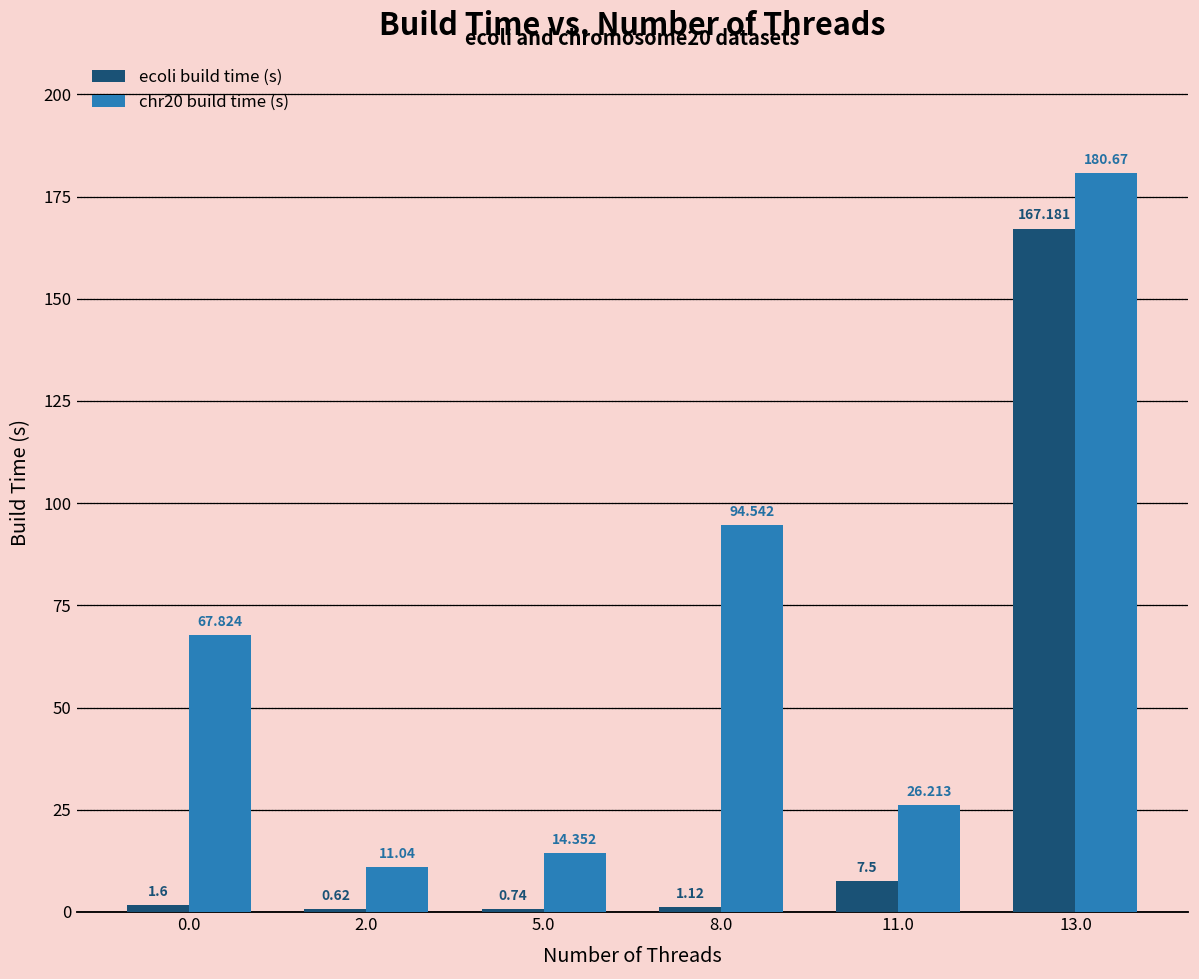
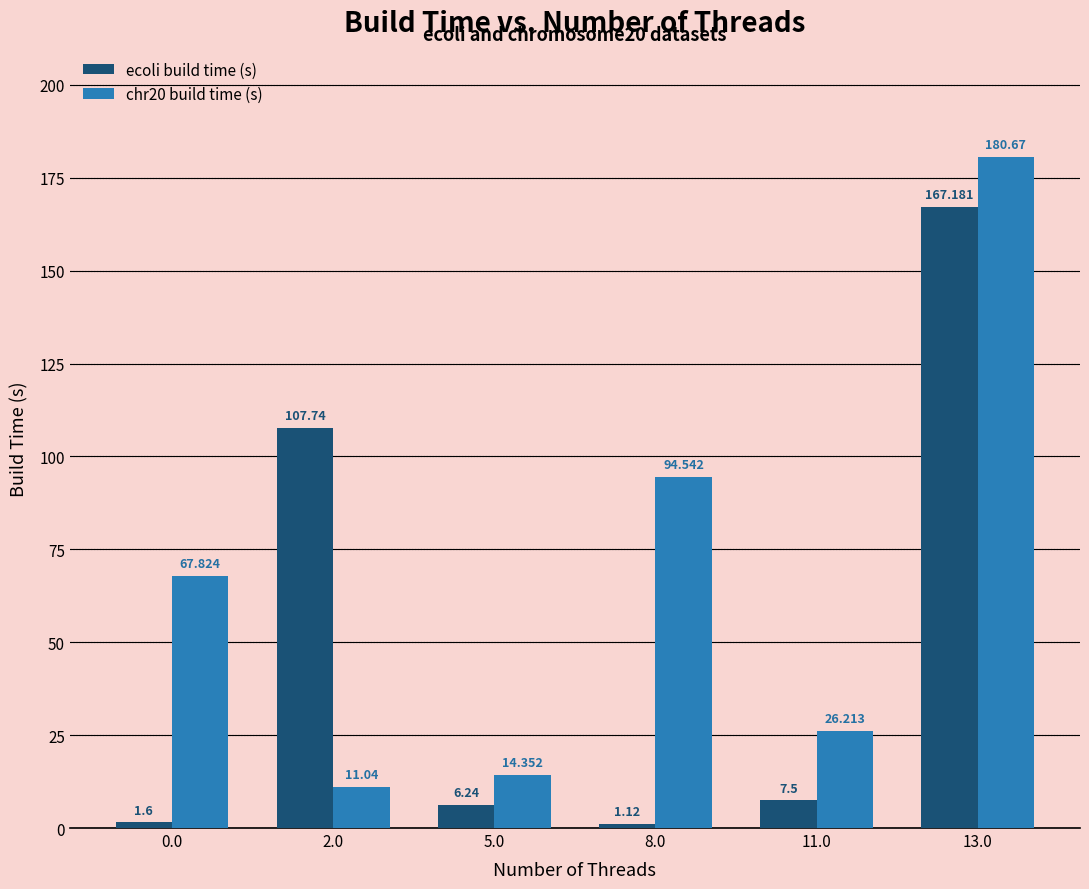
ecoli build time (s), 2.0: 0.62 -> 107.74
ecoli build time (s), 5.0: 0.74 -> 6.24
